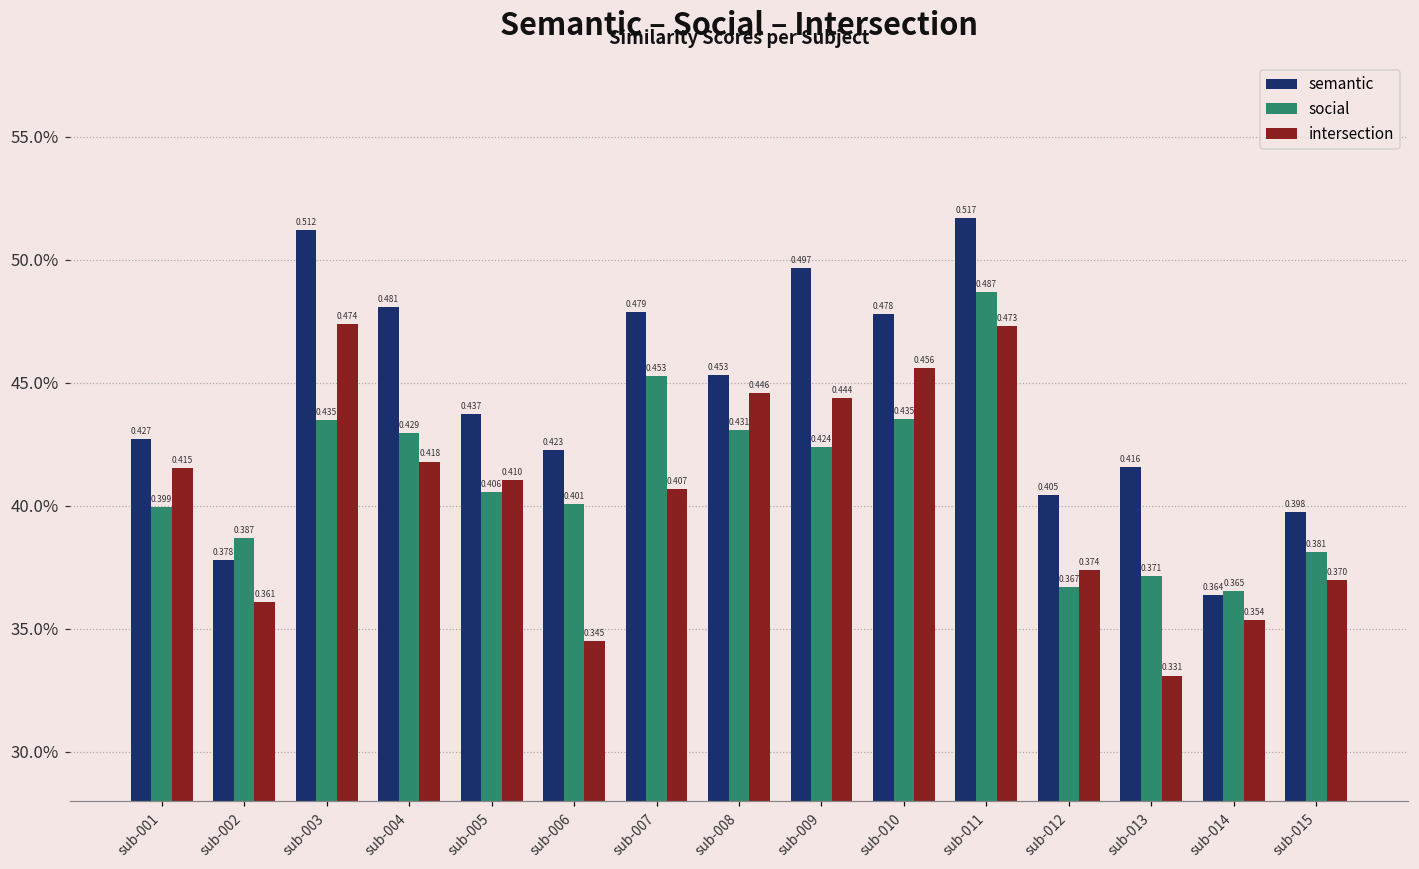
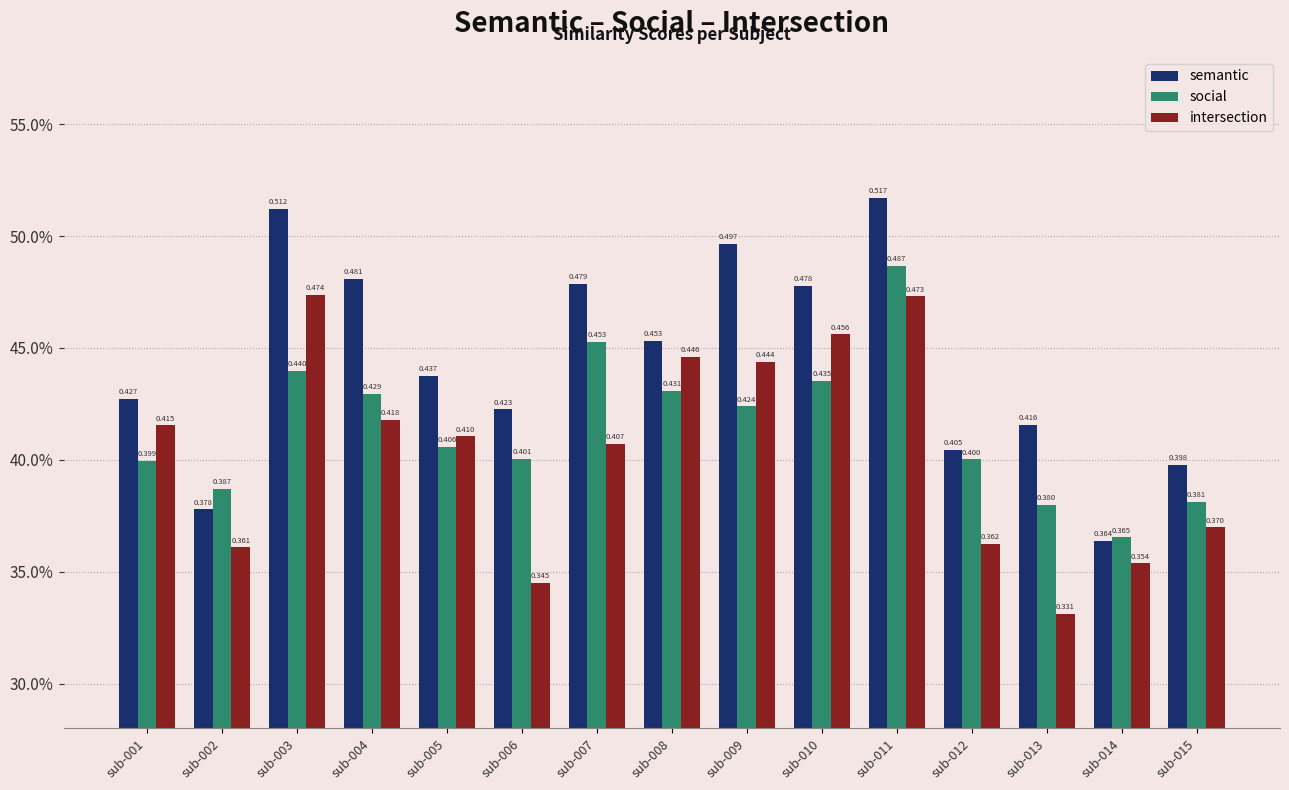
social, sub-003: 0.435 -> 0.440
social, sub-012: 0.367 -> 0.400
intersection, sub-012: 0.374 -> 0.362
social, sub-013: 0.371 -> 0.380
